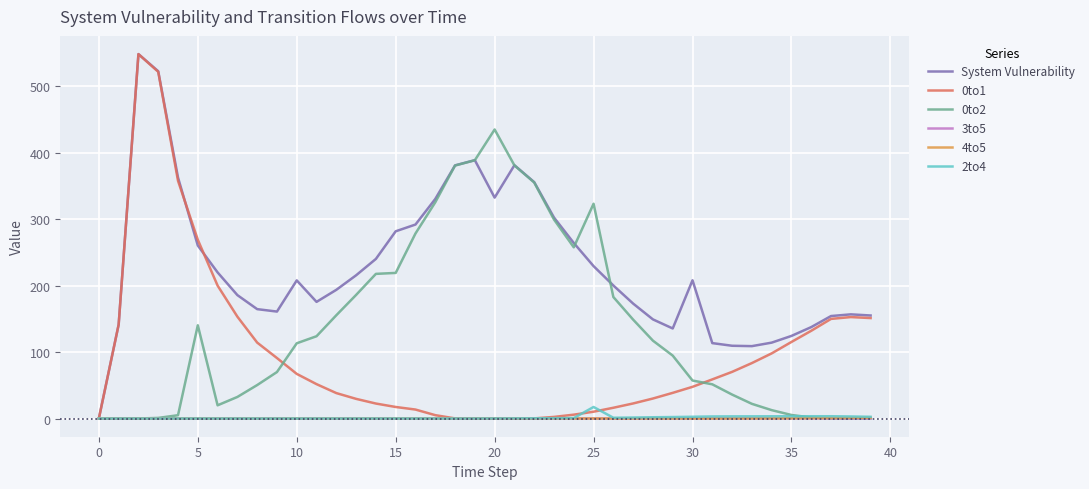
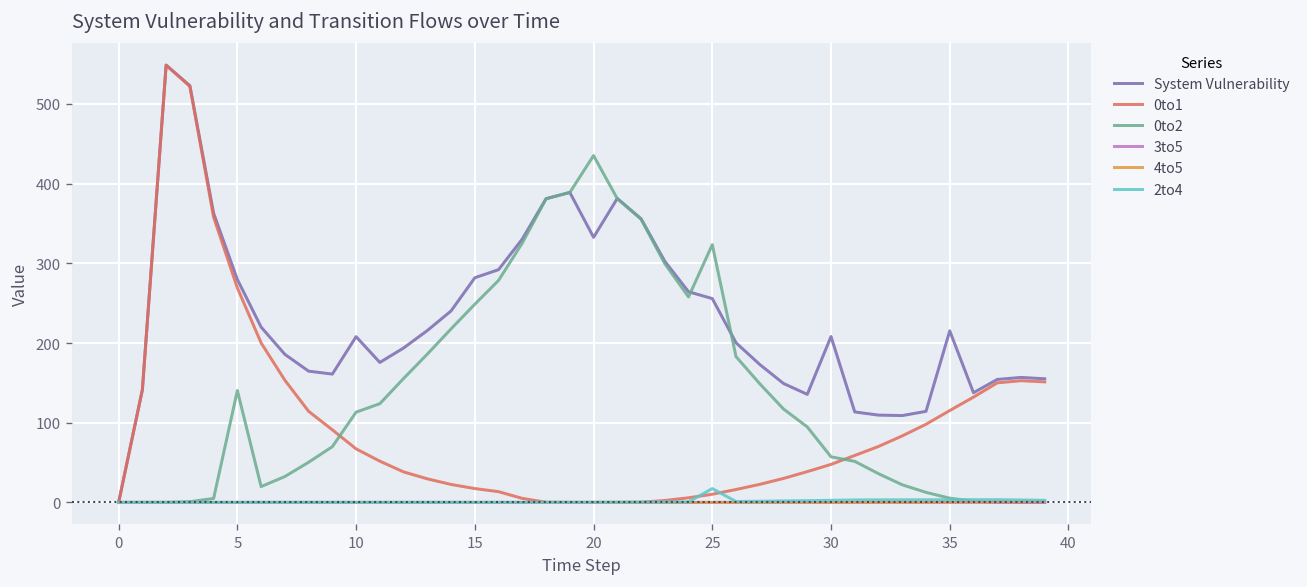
System Vulnerability, 5: 260 -> 280
0to2, 15: 220 -> 250
System Vulnerability, 25: 230 -> 260
System Vulnerability, 35: 120 -> 220
